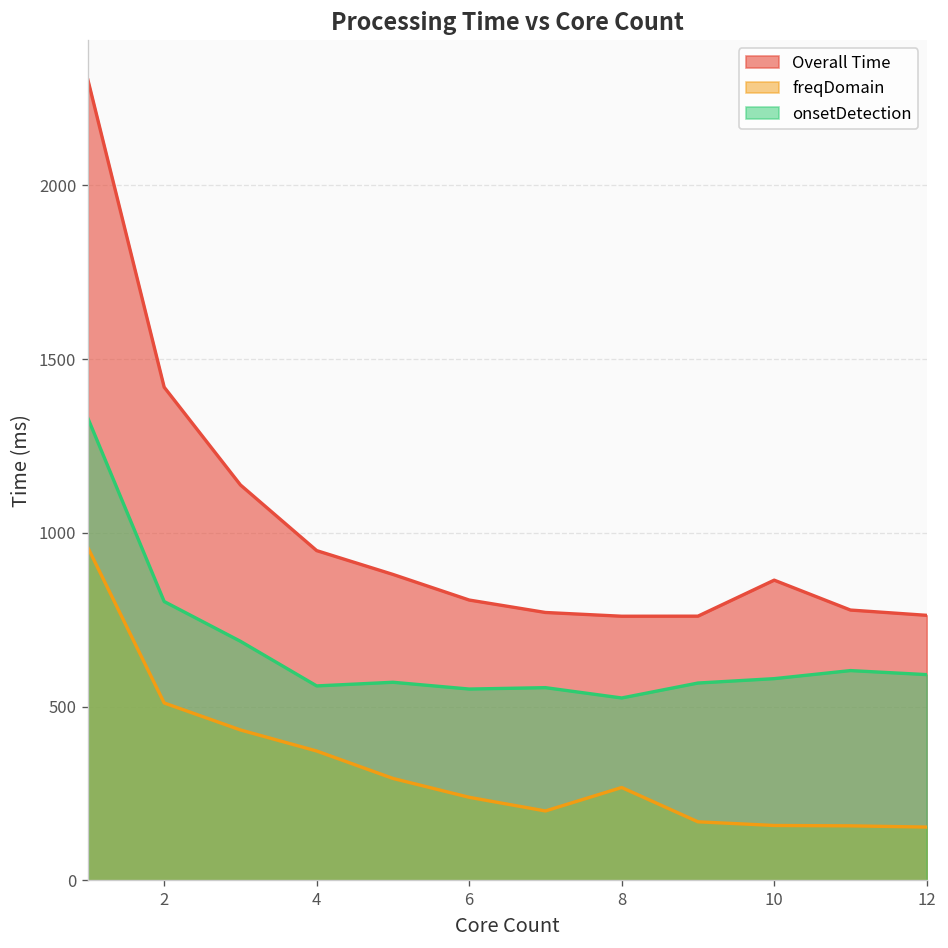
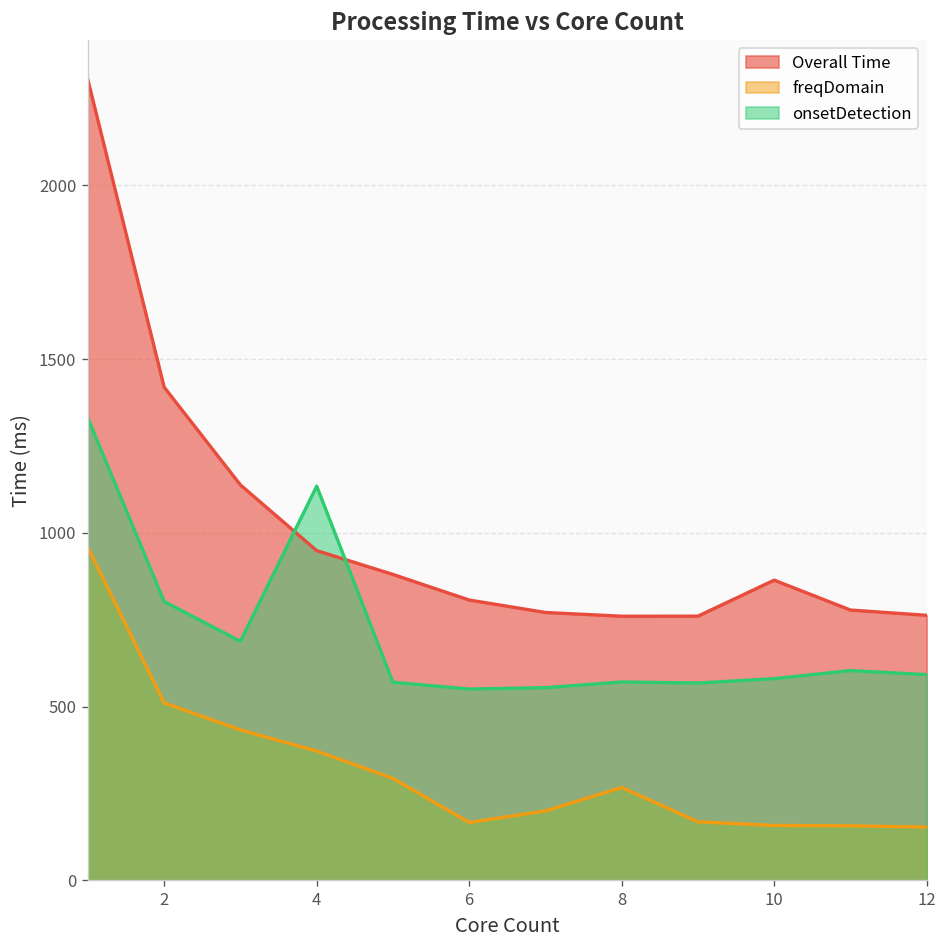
onsetDetection, 4: 560 -> 1130
freqDomain, 6: 240 -> 170
onsetDetection, 8: 530 -> 570
